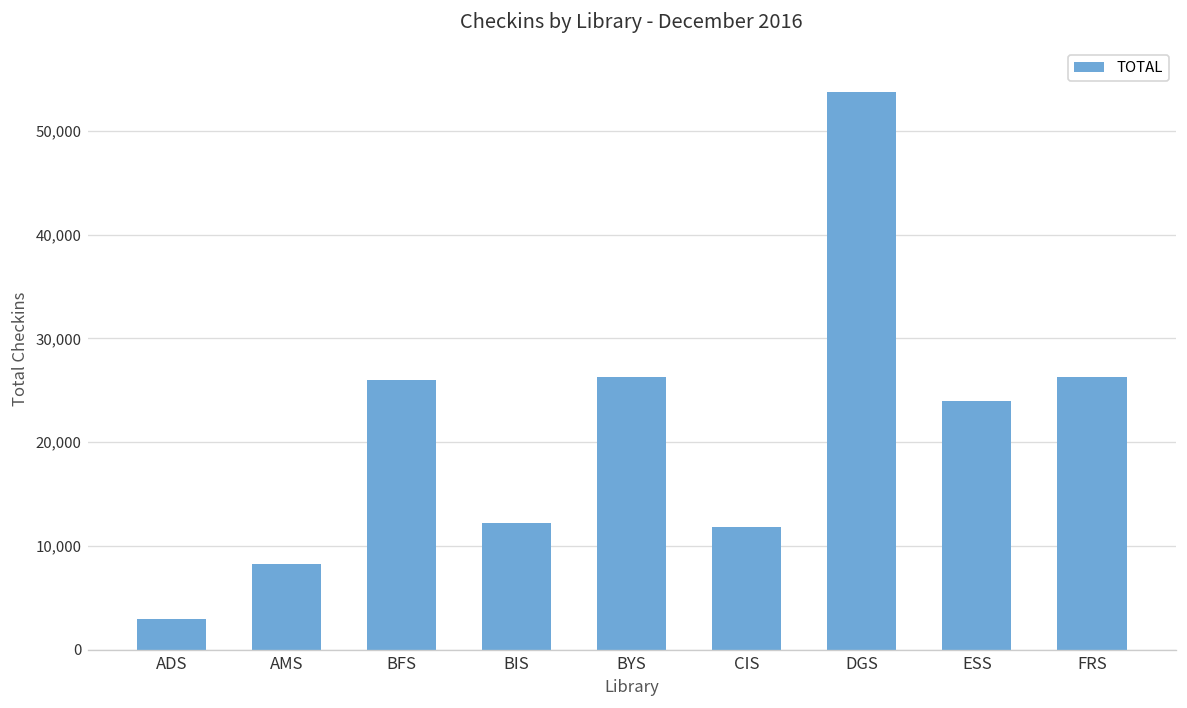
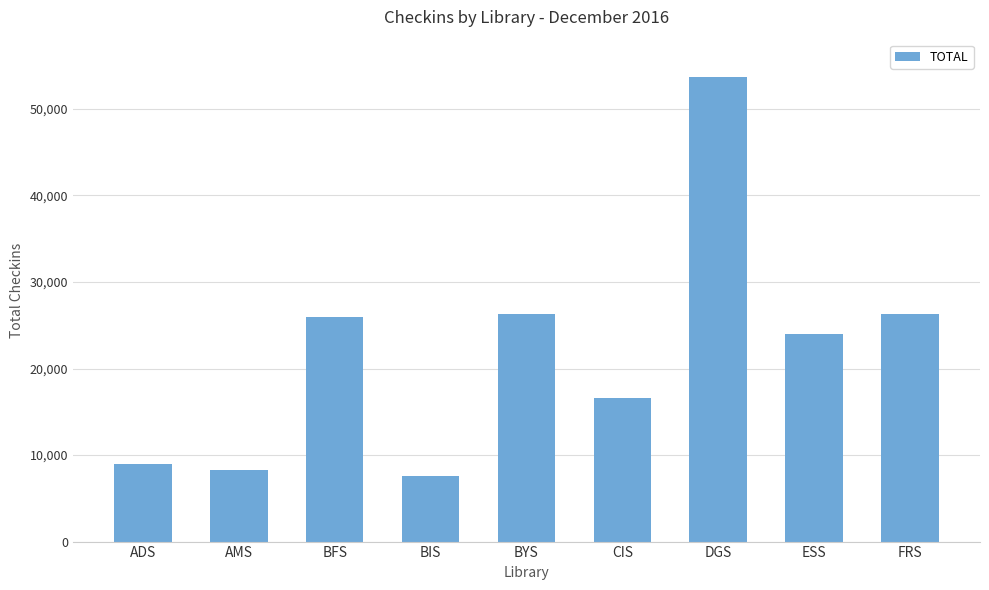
ADS: 3,000 -> 9,000
BIS: 12,000 -> 8,000
CIS: 12,000 -> 17,000
